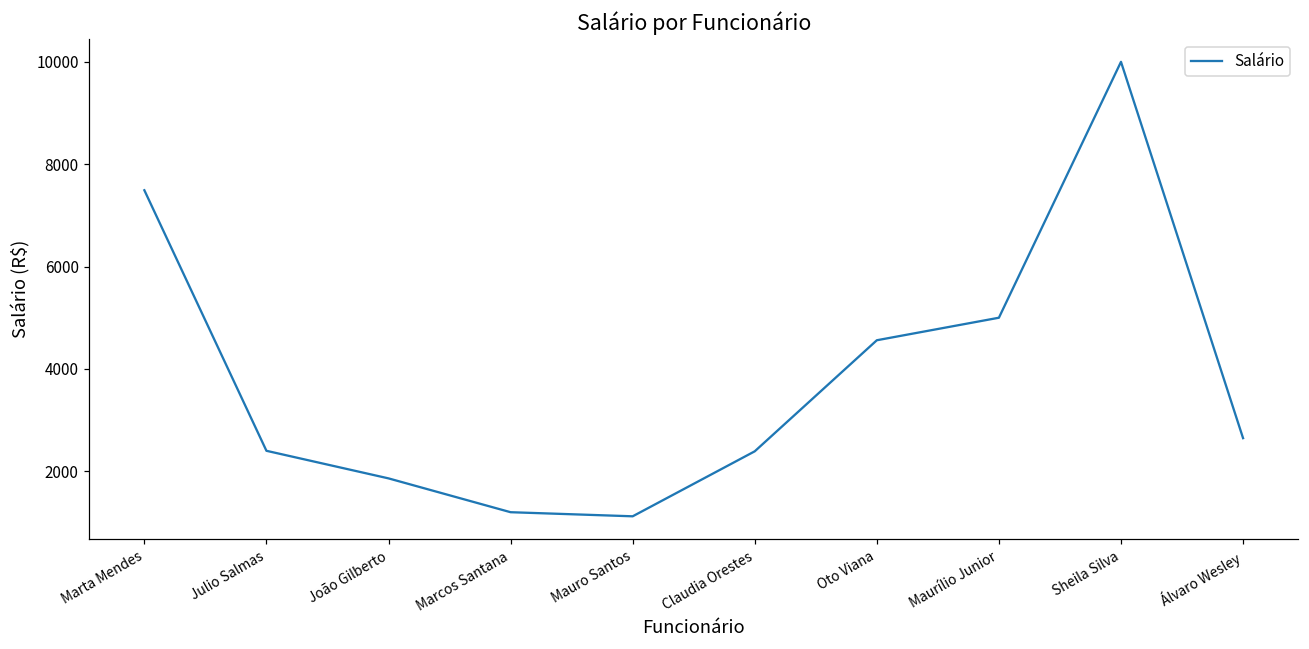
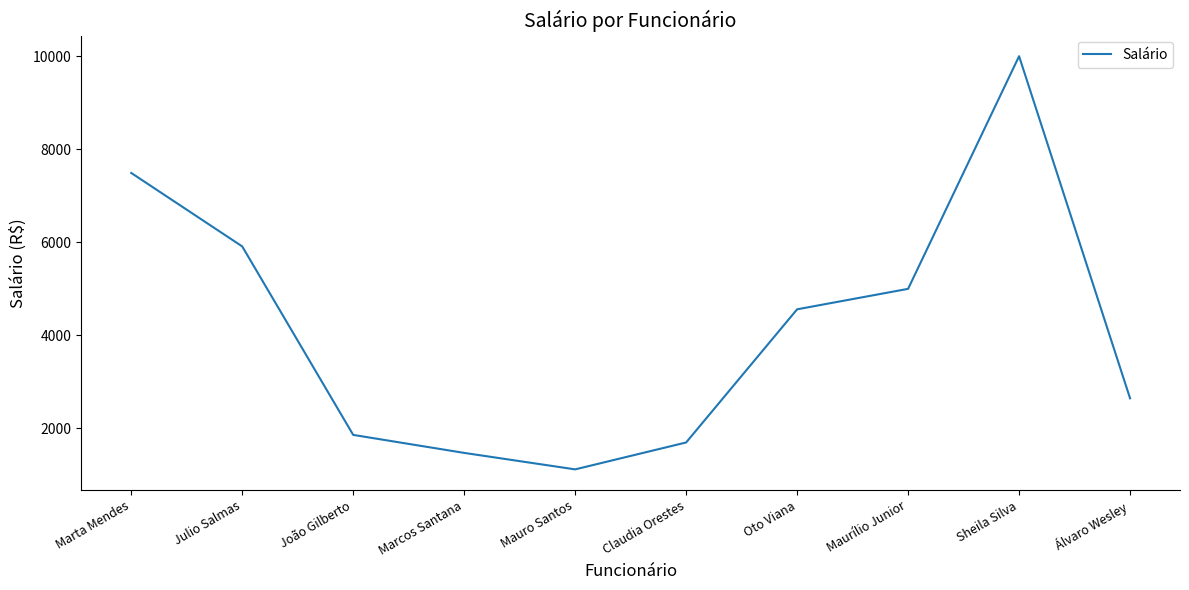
Julio Salmas: 2400 -> 5900
Marcos Santana: 1200 -> 1500
Claudia Orestes: 2400 -> 1700
